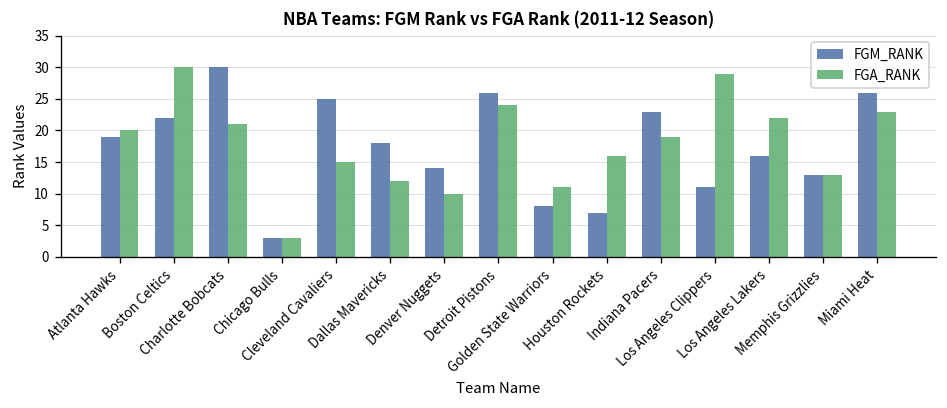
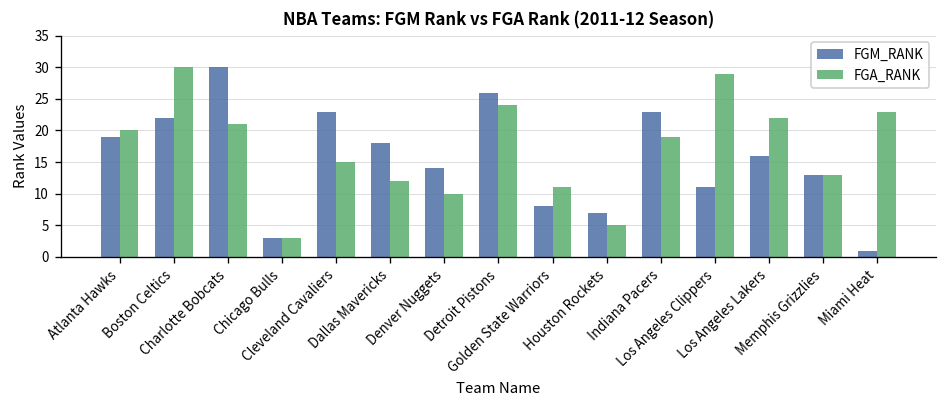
FGM_RANK, Cleveland Cavaliers: 25 -> 23
FGA_RANK, Houston Rockets: 16 -> 5
FGM_RANK, Miami Heat: 26 -> 1
